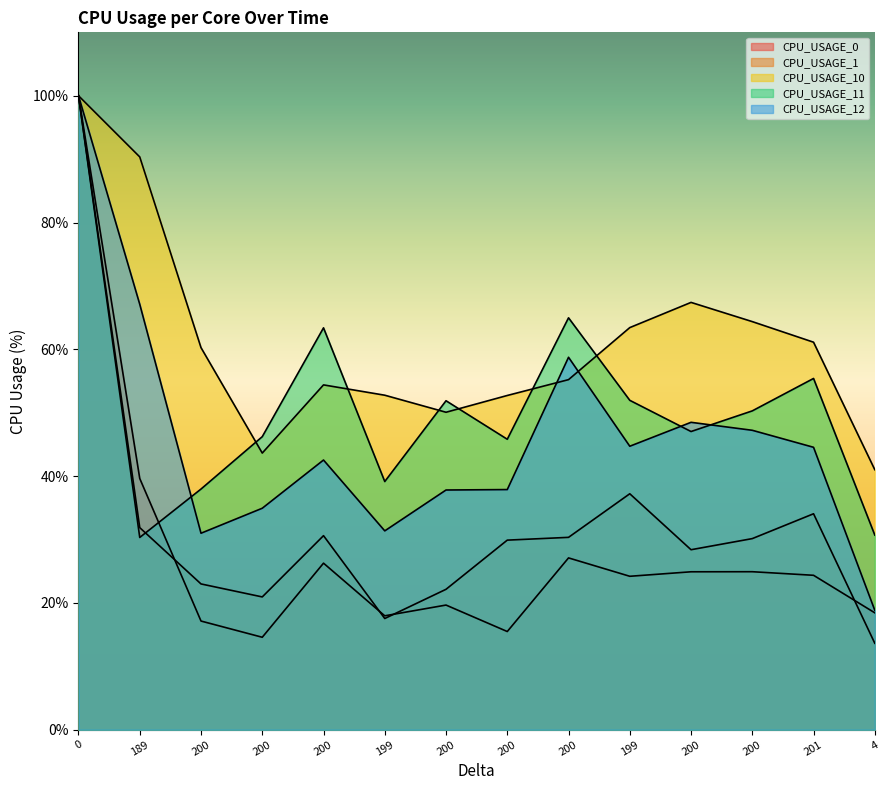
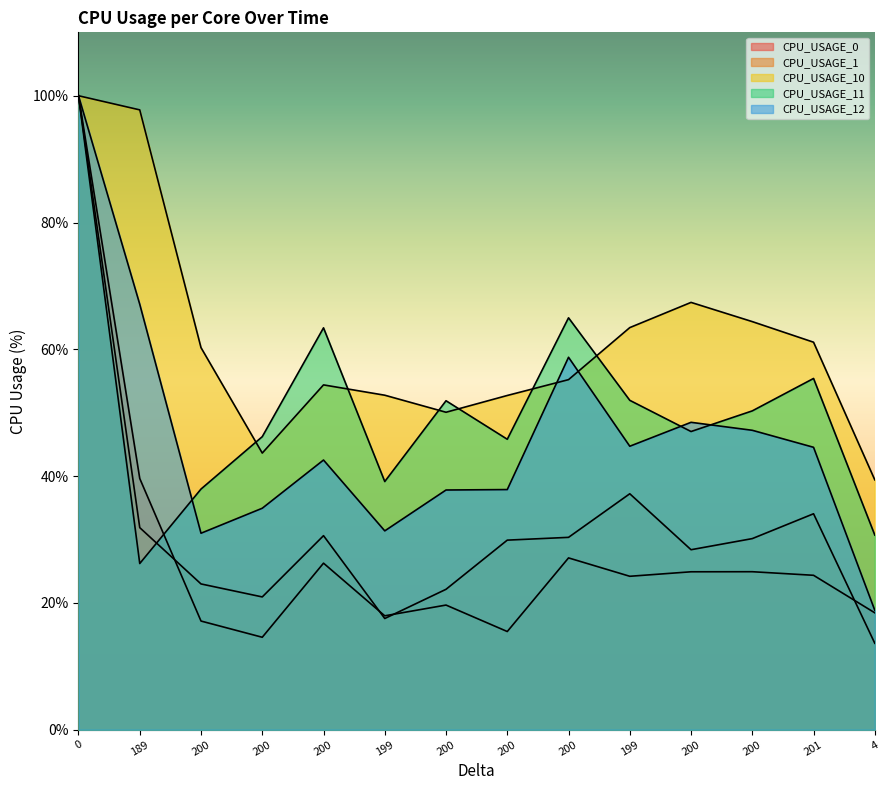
CPU_USAGE_10, 189: 90% -> 98%
CPU_USAGE_11, 189: 30% -> 26%
CPU_USAGE_10, 4: 41% -> 39%
